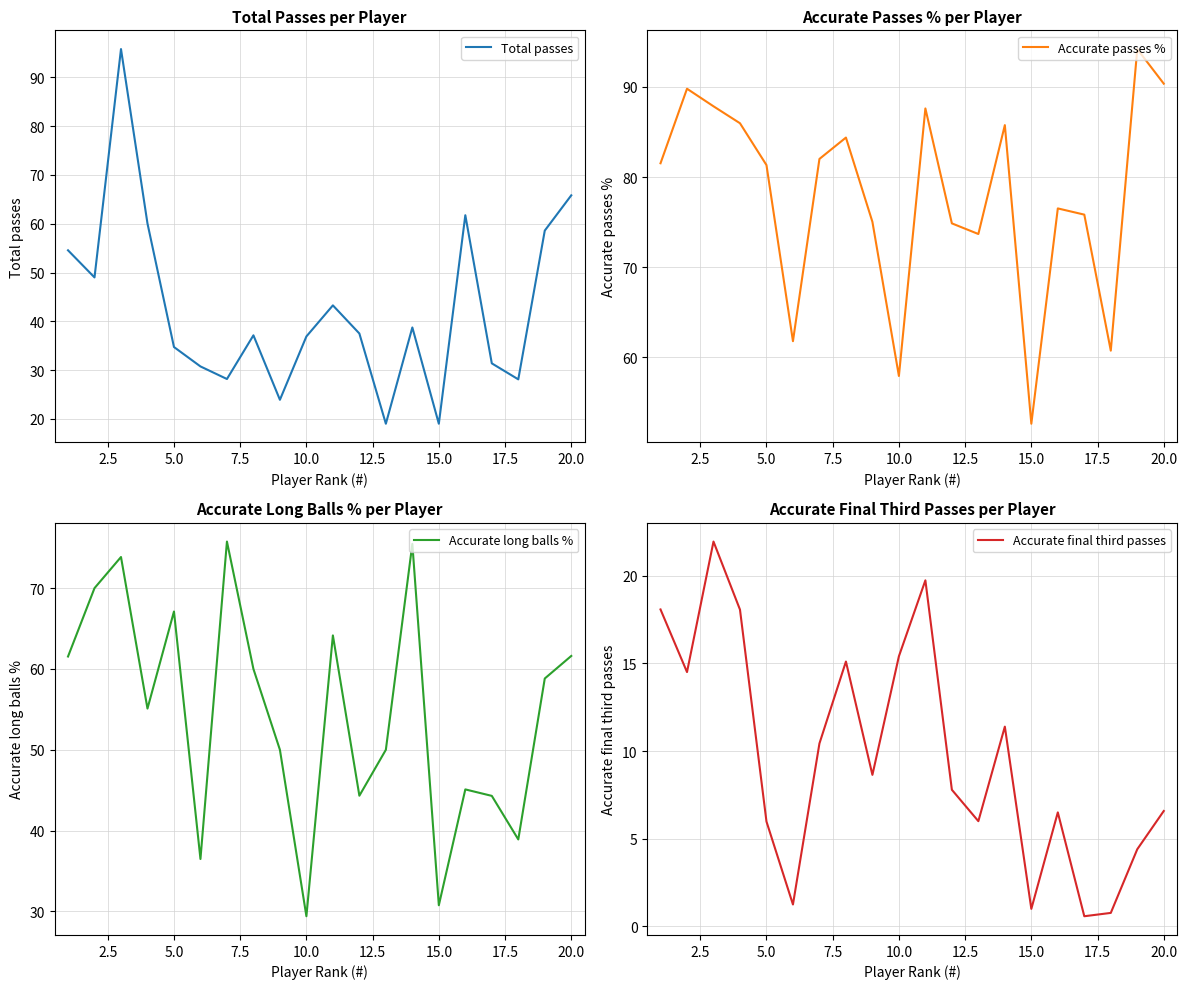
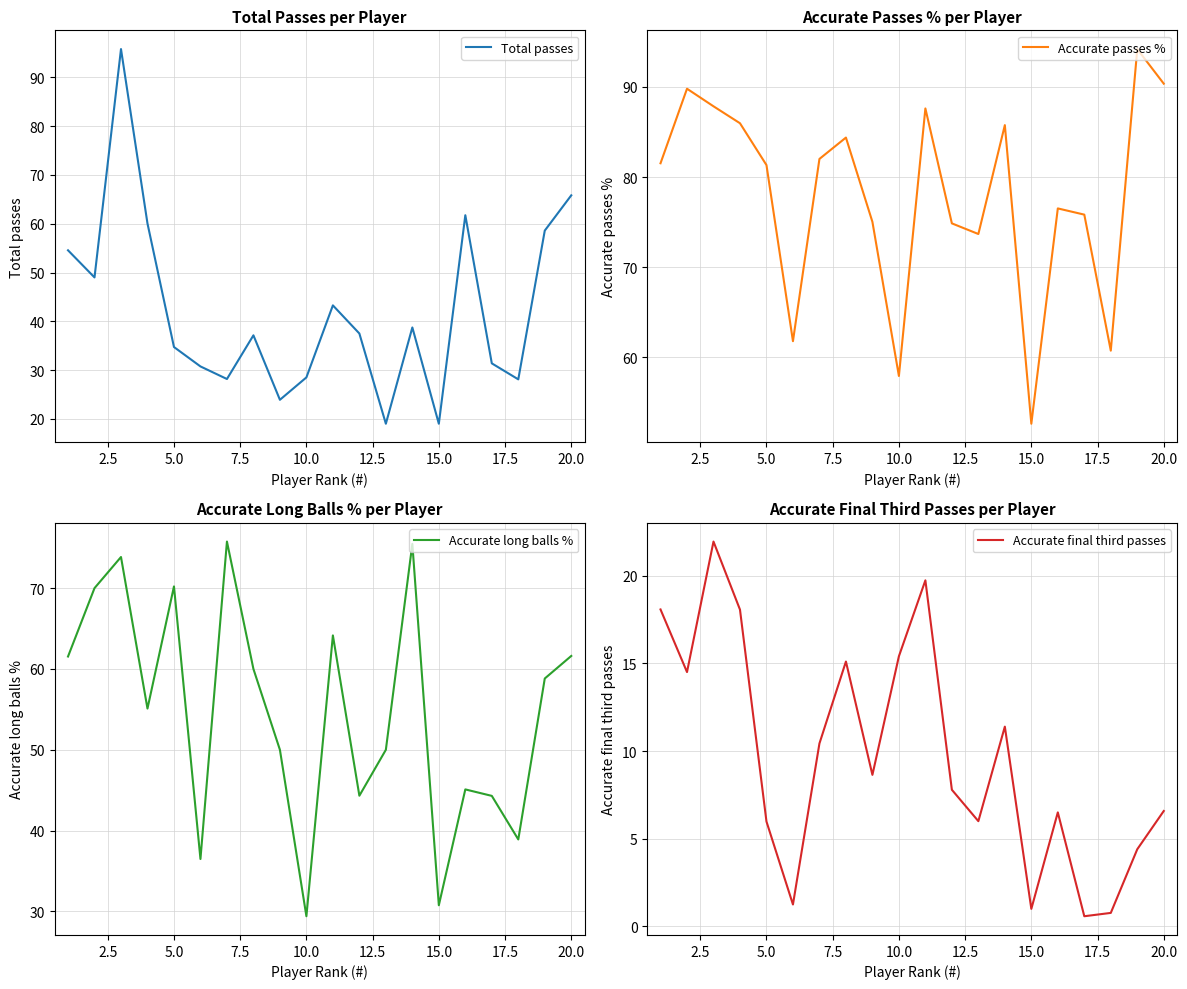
Total Passes per Player, 10.0: 37 -> 29
Accurate Long Balls % per Player, 5.0: 67 -> 70
